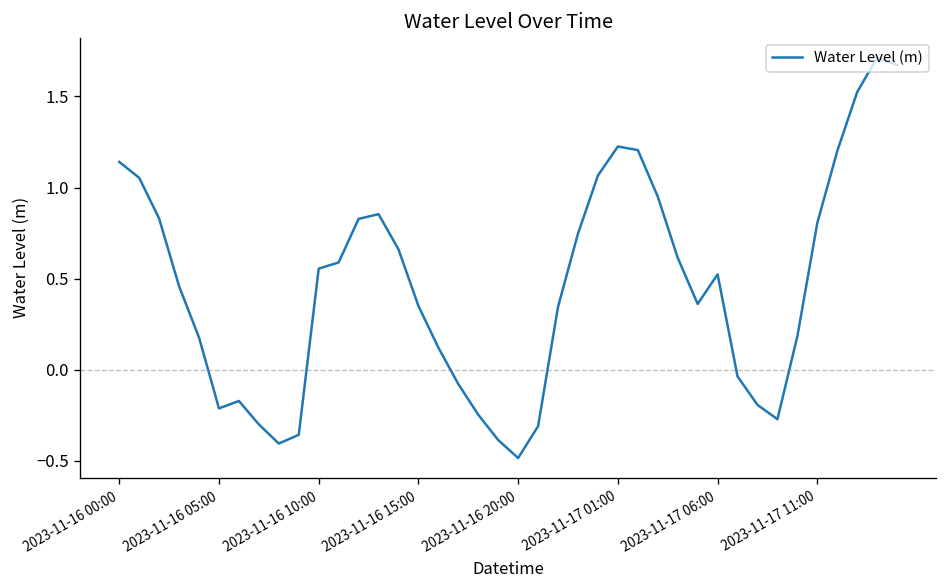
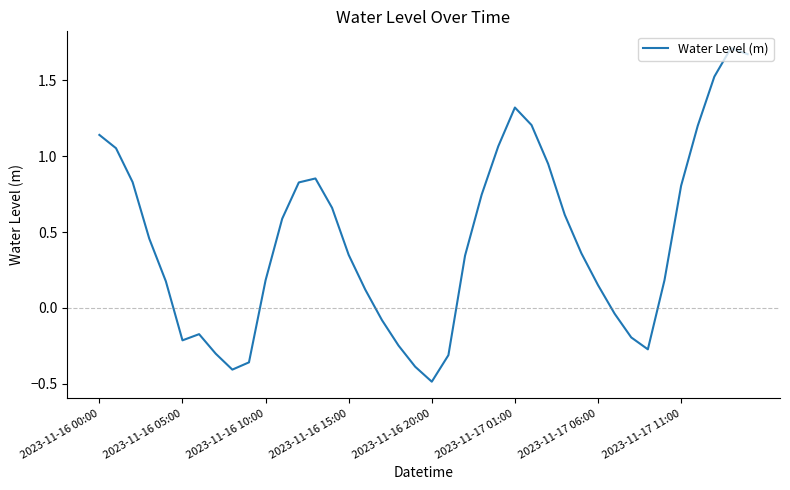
2023-11-16 10:00: 0.55 -> 0.18
2023-11-17 01:00: 1.23 -> 1.32
2023-11-17 06:00: 0.52 -> 0.15
